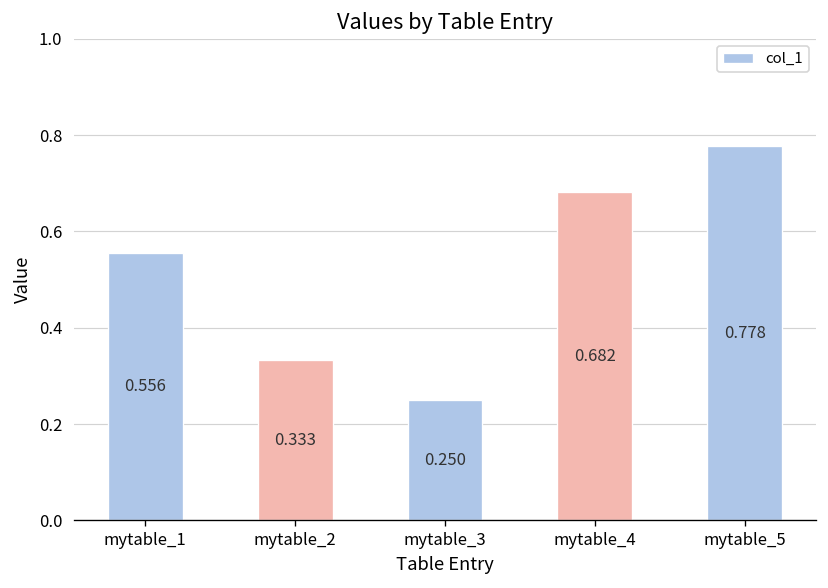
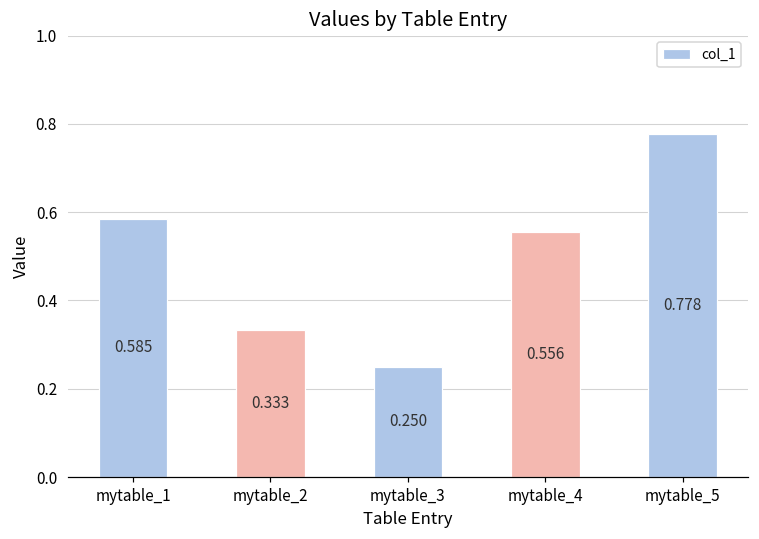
mytable_1: 0.556 -> 0.585
mytable_4: 0.682 -> 0.556
